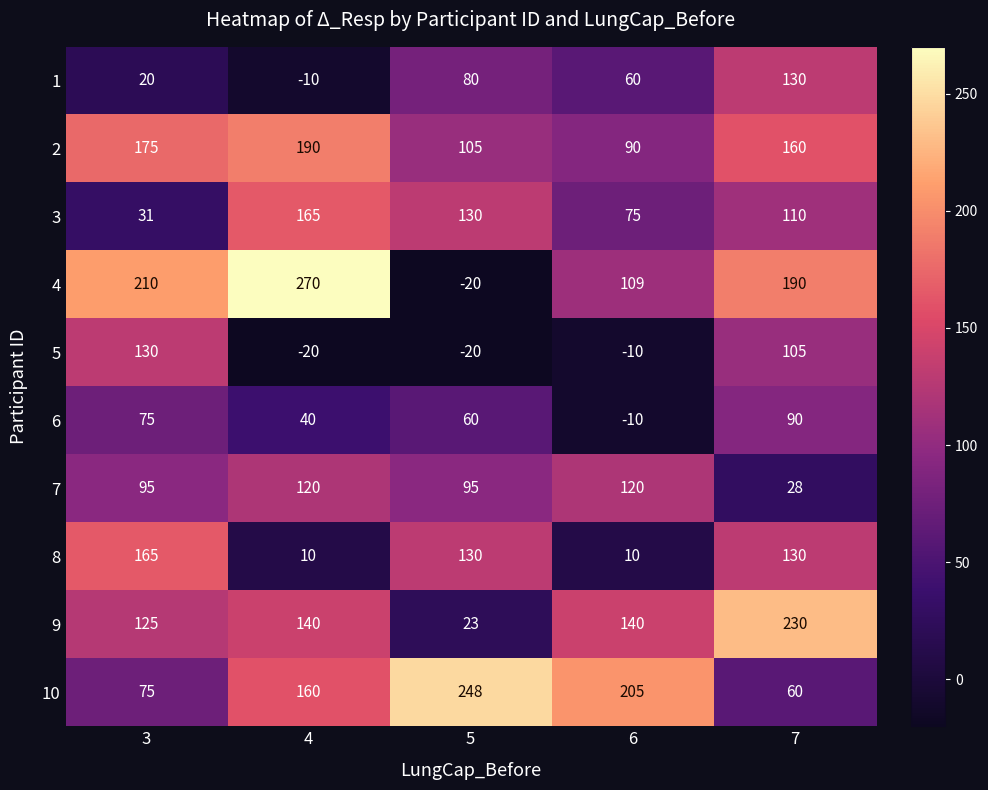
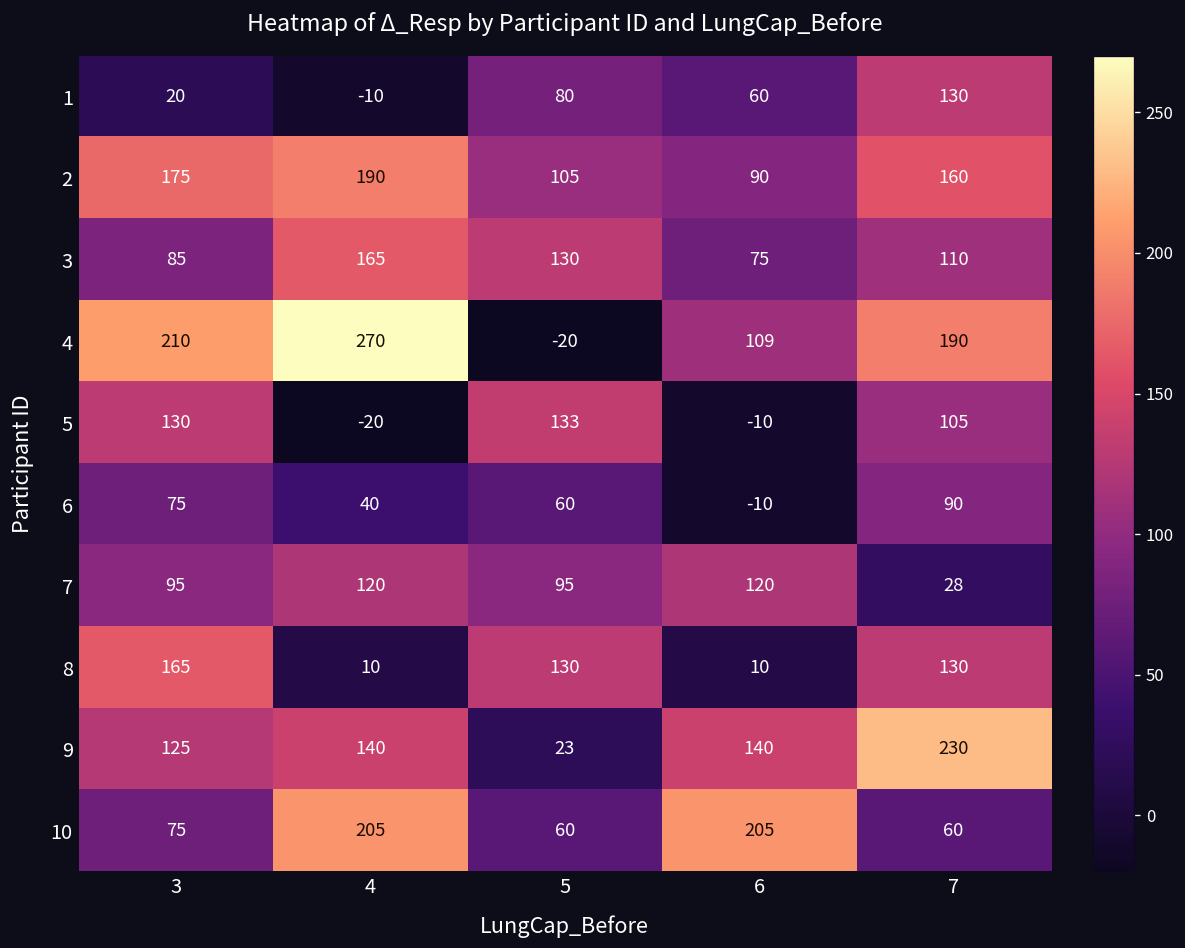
3, 3: 31 -> 85
5, 5: -20 -> 133
10, 4: 160 -> 205
10, 5: 248 -> 60
